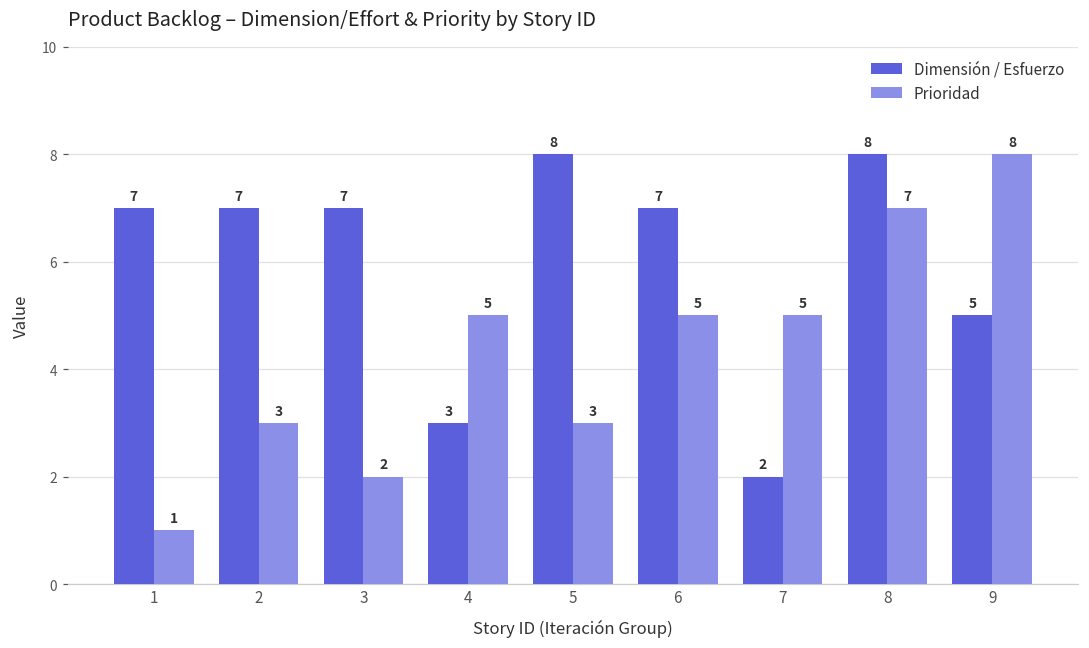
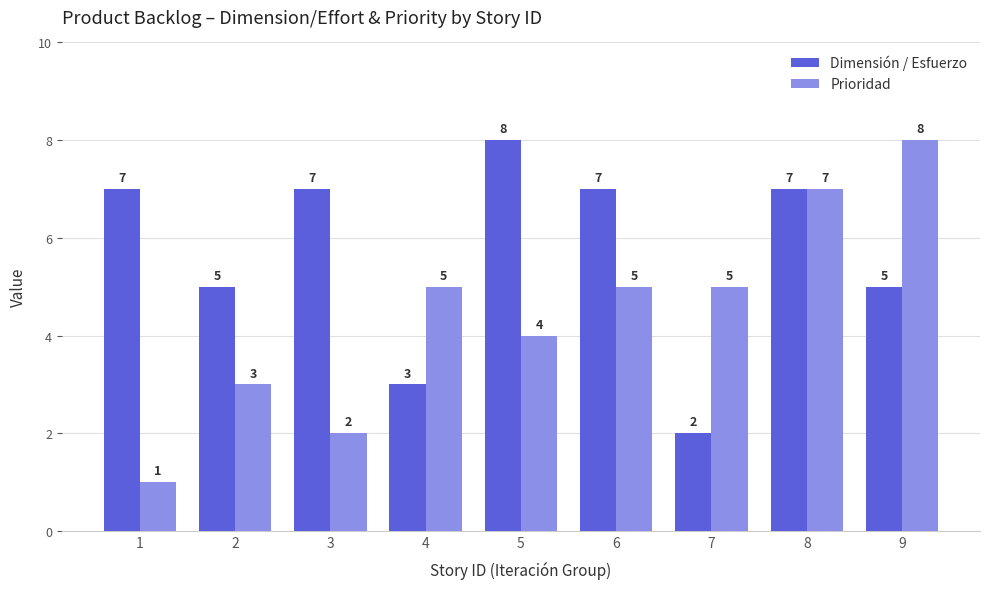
Dimensión / Esfuerzo, 2: 7 -> 5
Prioridad, 5: 3 -> 4
Dimensión / Esfuerzo, 8: 8 -> 7
